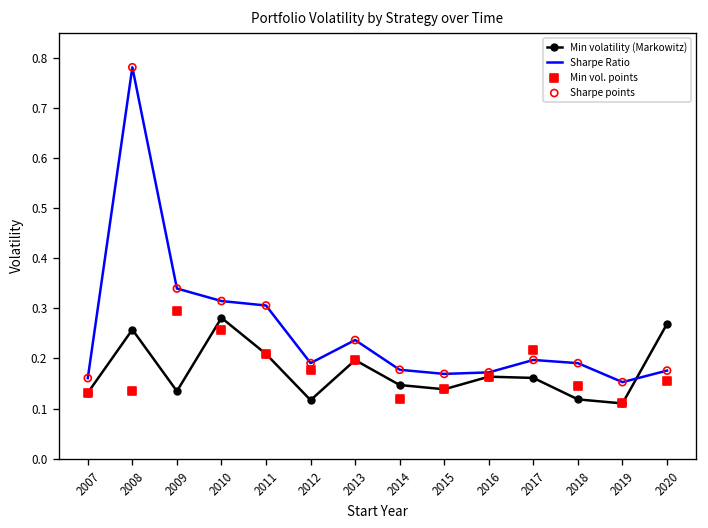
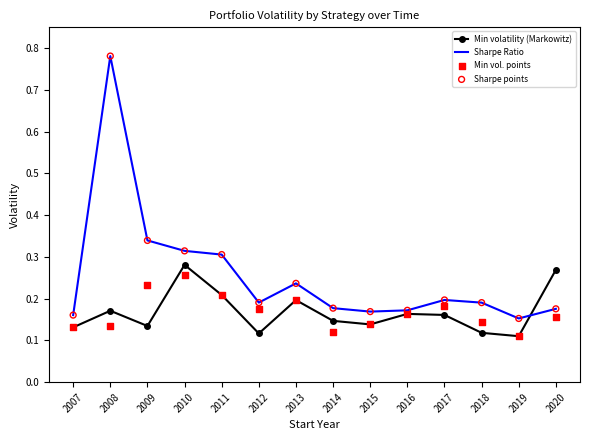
Min volatility (Markowitz), 2008: 0.26 -> 0.17
Min vol. points, 2009: 0.30 -> 0.23
Min vol. points, 2017: 0.22 -> 0.18
